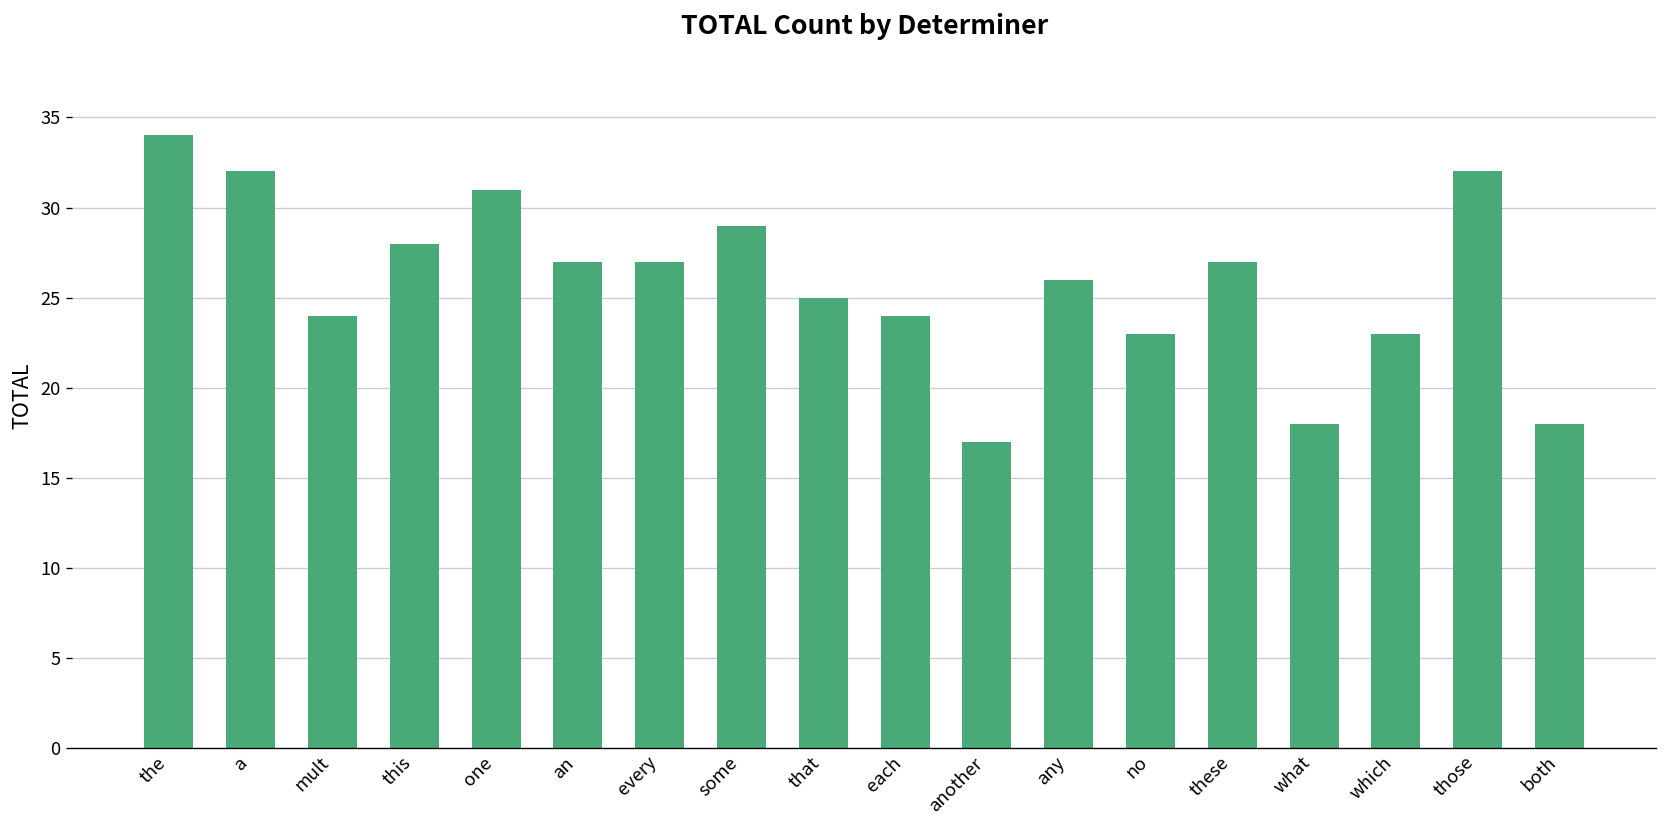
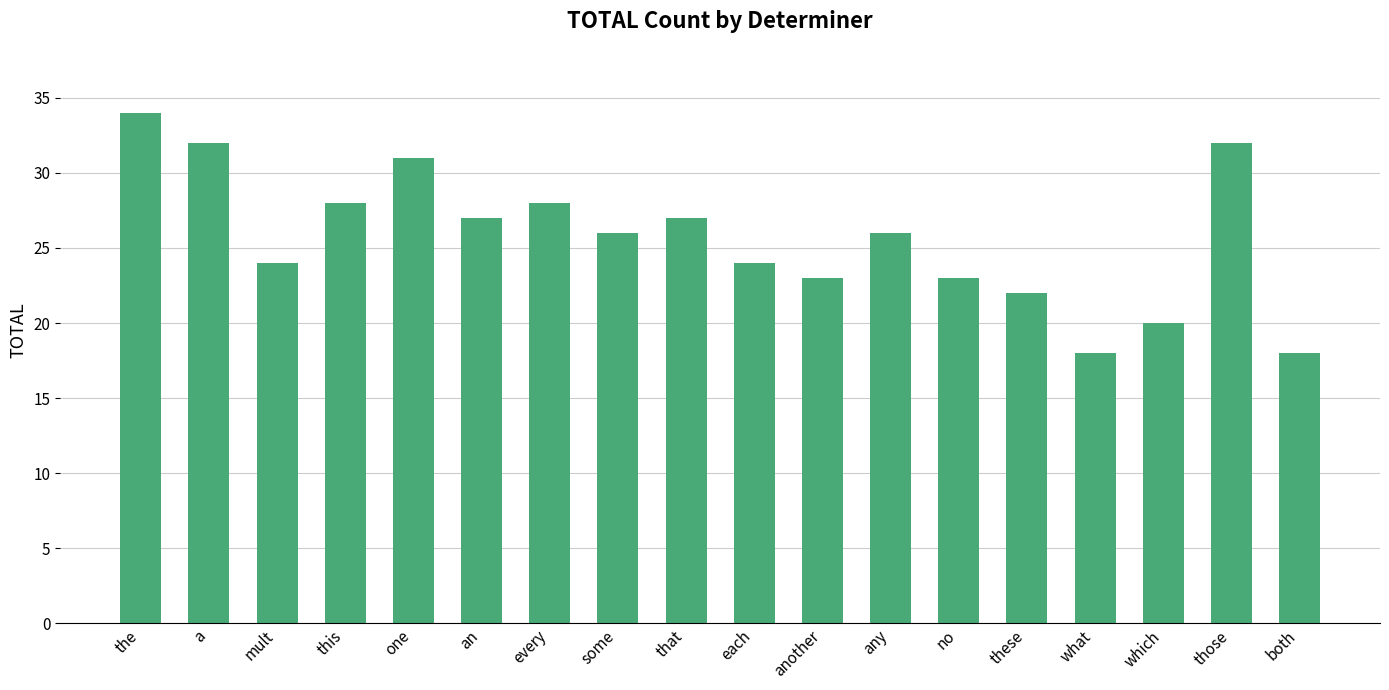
every: 27 -> 28
some: 29 -> 26
that: 25 -> 27
another: 17 -> 23
these: 27 -> 22
which: 23 -> 20
